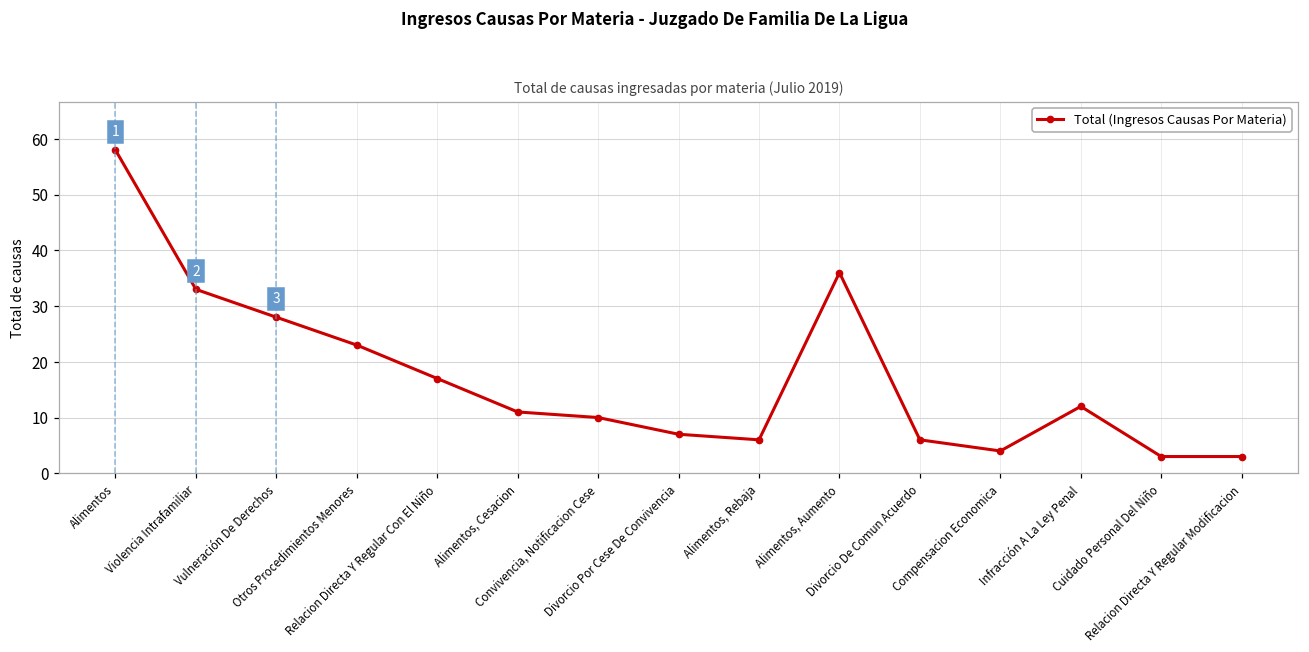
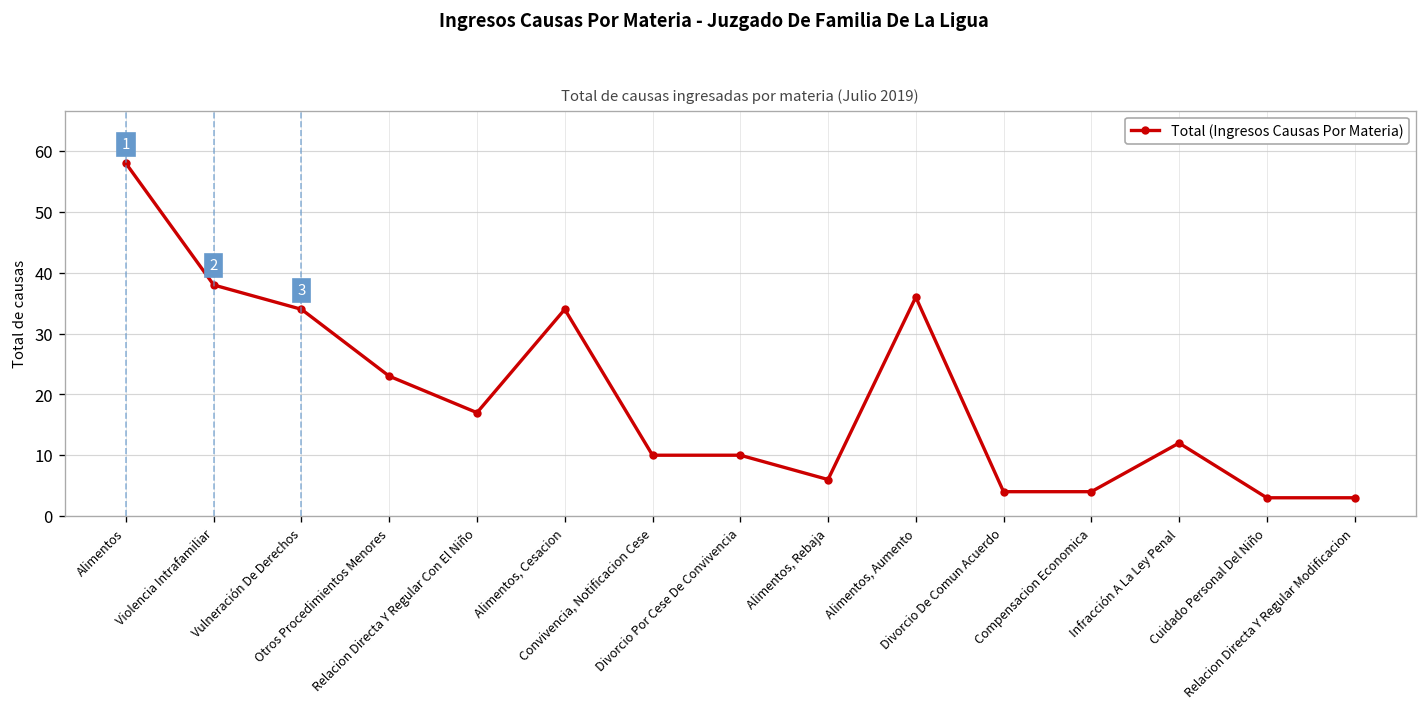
Violencia Intrafamiliar: 33 -> 38
Vulneración De Derechos: 28 -> 34
Alimentos, Cesacion: 11 -> 34
Divorcio Por Cese De Convivencia: 7 -> 10
Divorcio De Comun Acuerdo: 6 -> 4
